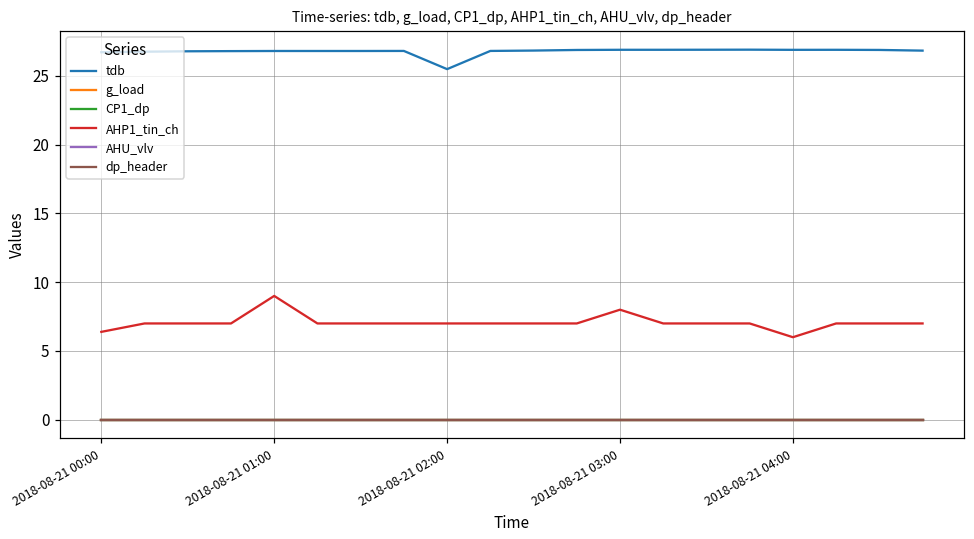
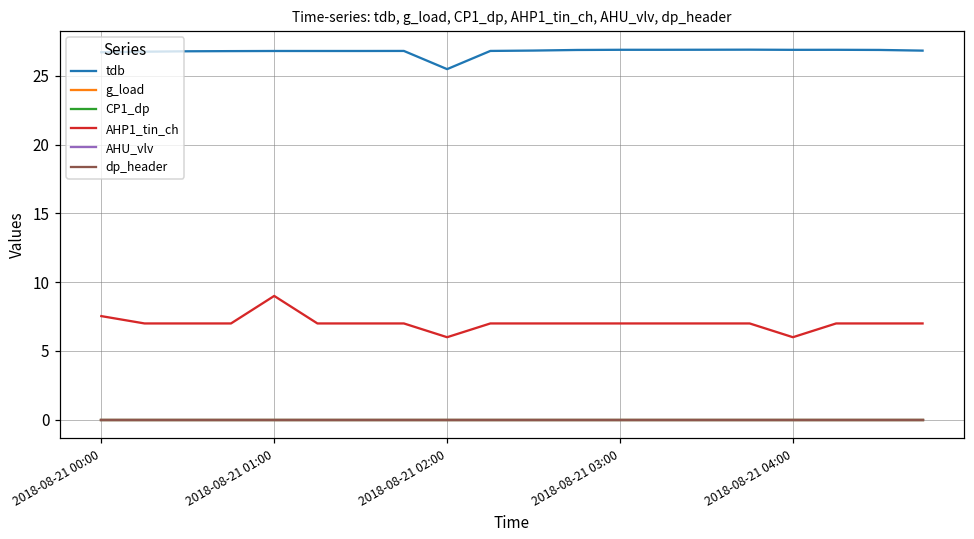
AHP1_tin_ch, 2018-08-21 00:00: 6.4 -> 7.5
AHP1_tin_ch, 2018-08-21 02:00: 7 -> 6
AHP1_tin_ch, 2018-08-21 03:00: 8 -> 7
